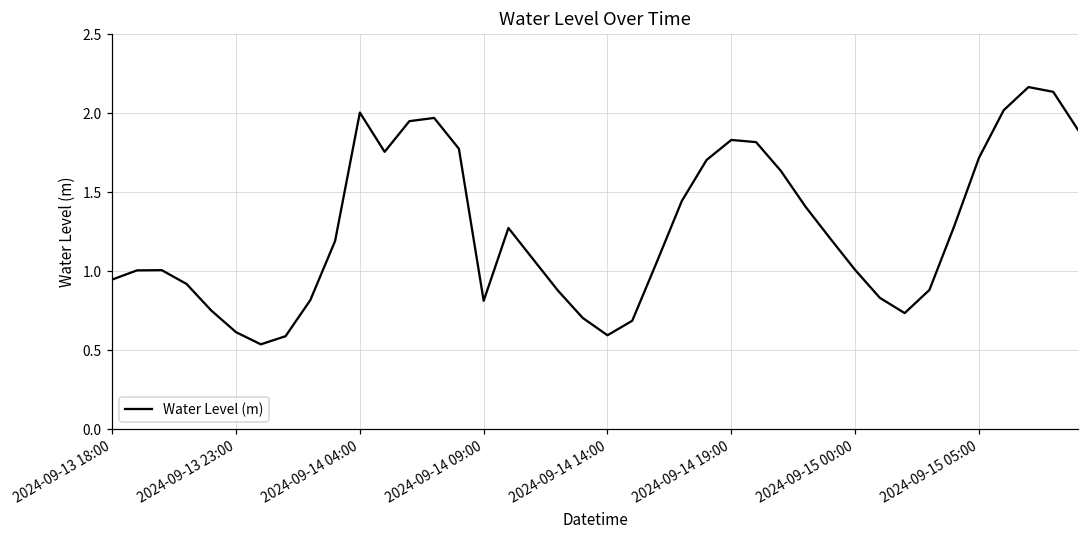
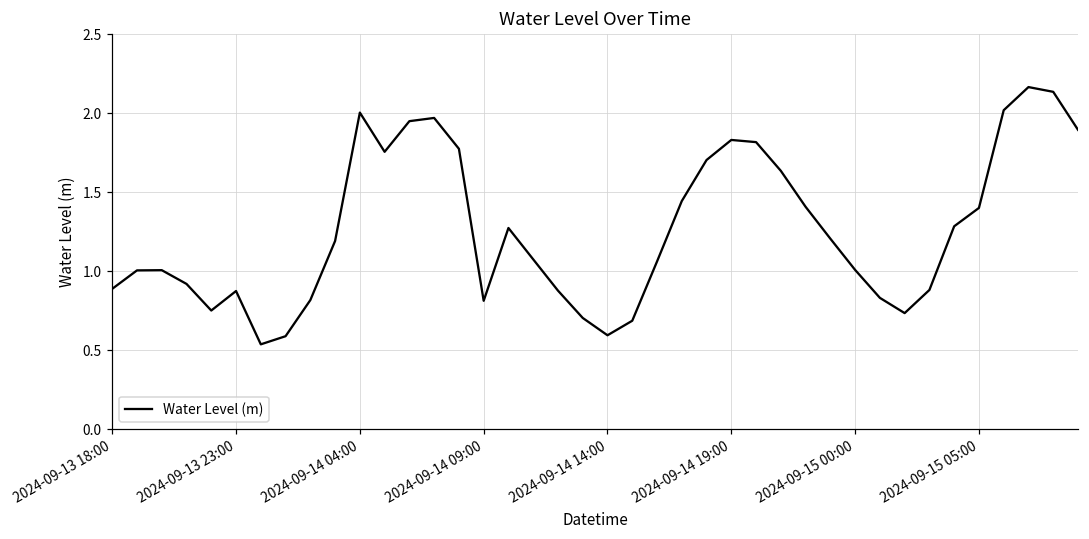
2024-09-13 18:00: 0.95 -> 0.89
2024-09-13 23:00: 0.61 -> 0.87
2024-09-15 05:00: 1.72 -> 1.40
